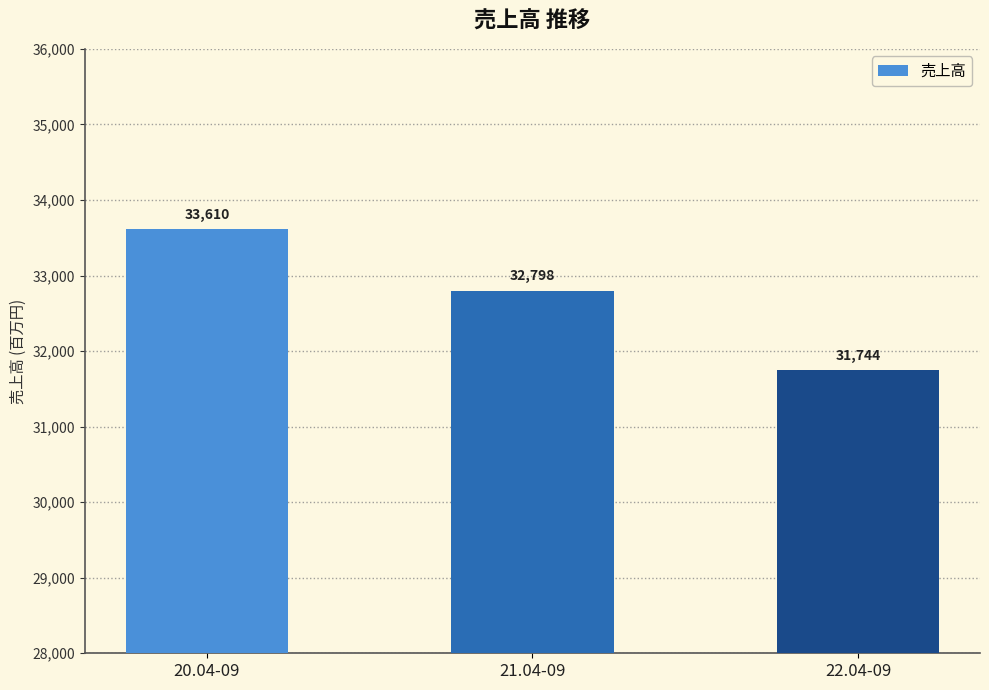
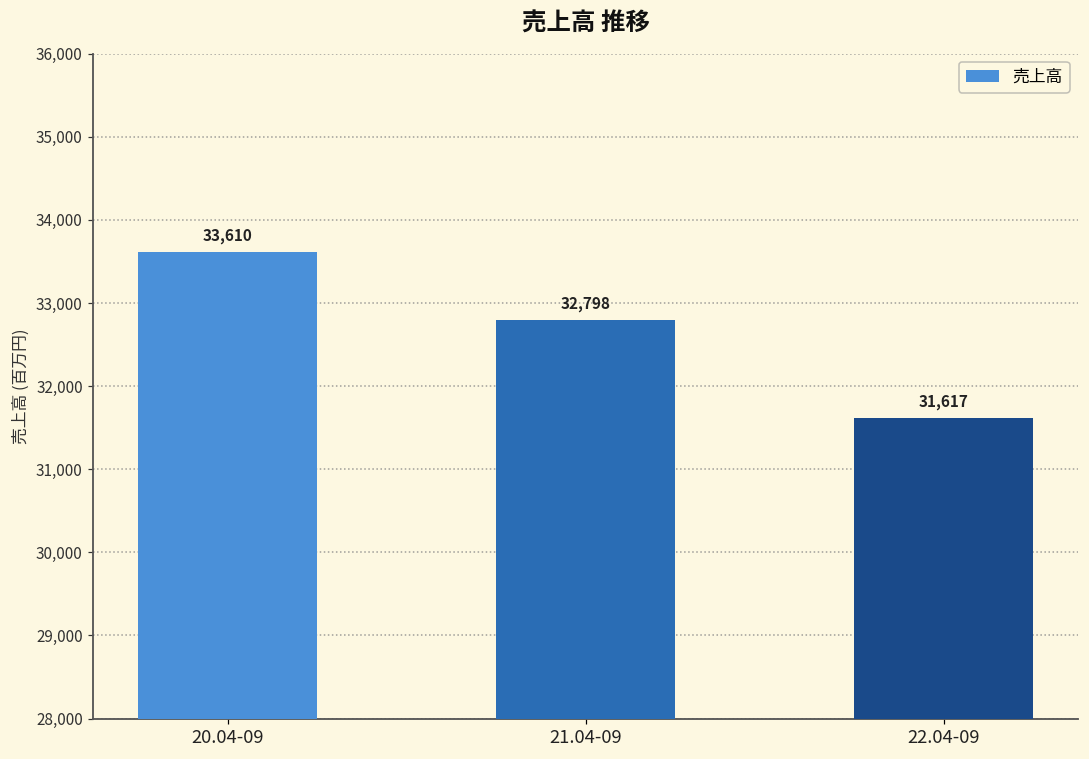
22.04-09: 31,744 -> 31,617
